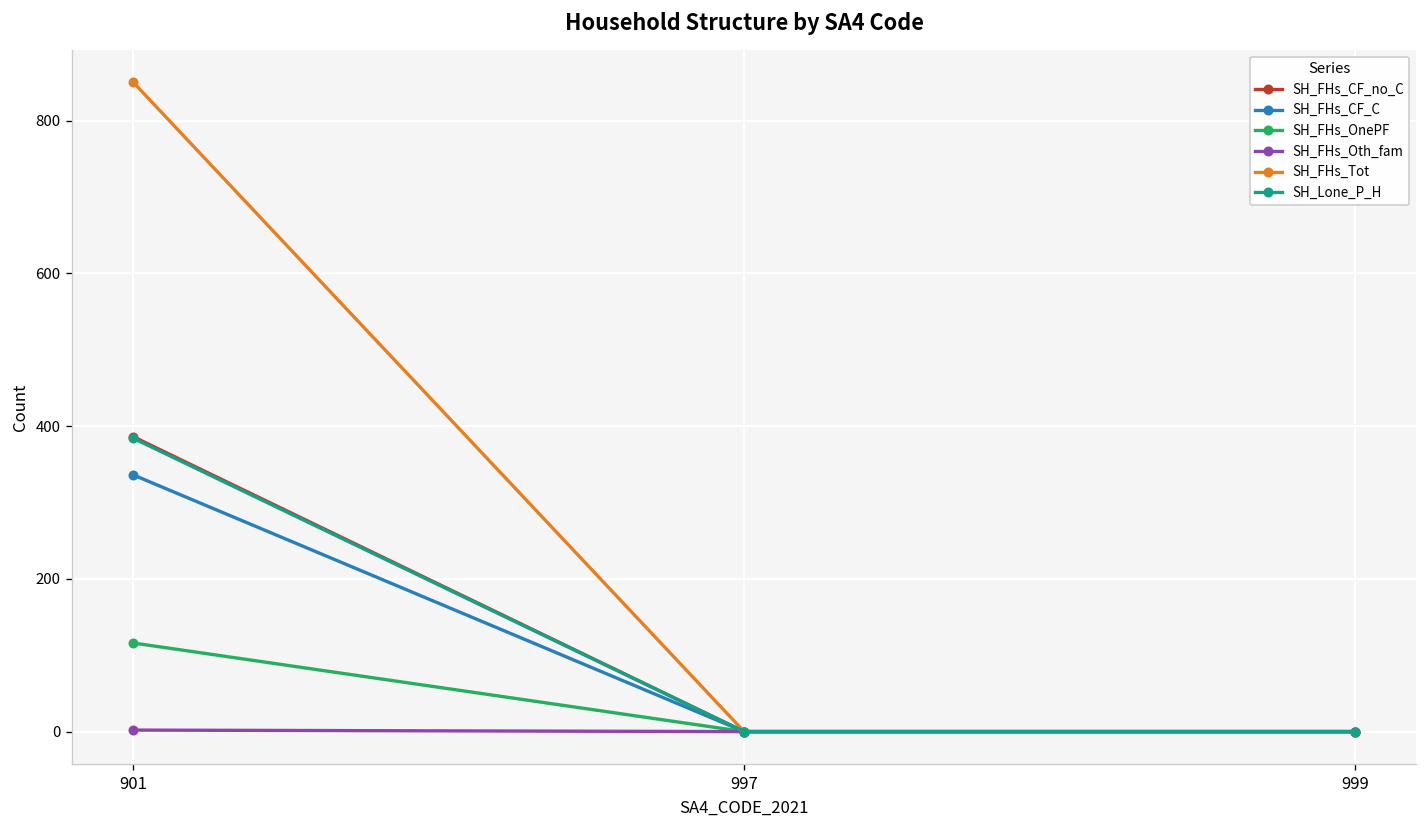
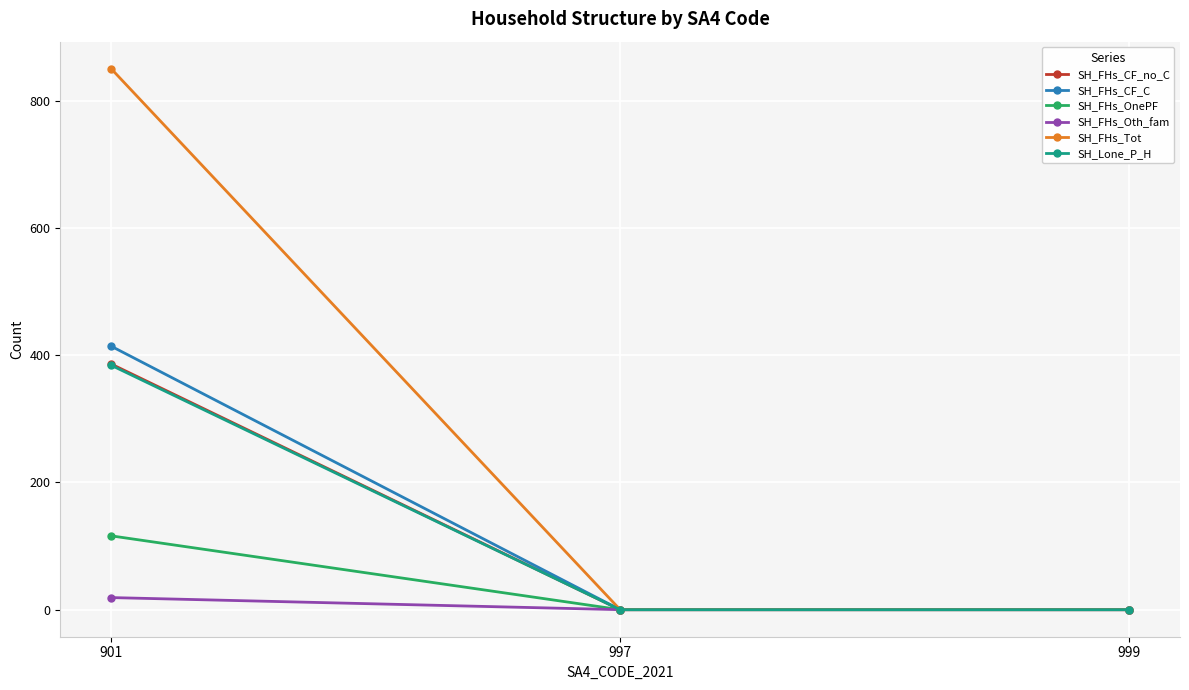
SH_FHs_CF_C, 901: 340 -> 410
SH_FHs_Oth_fam, 901: 0 -> 20
